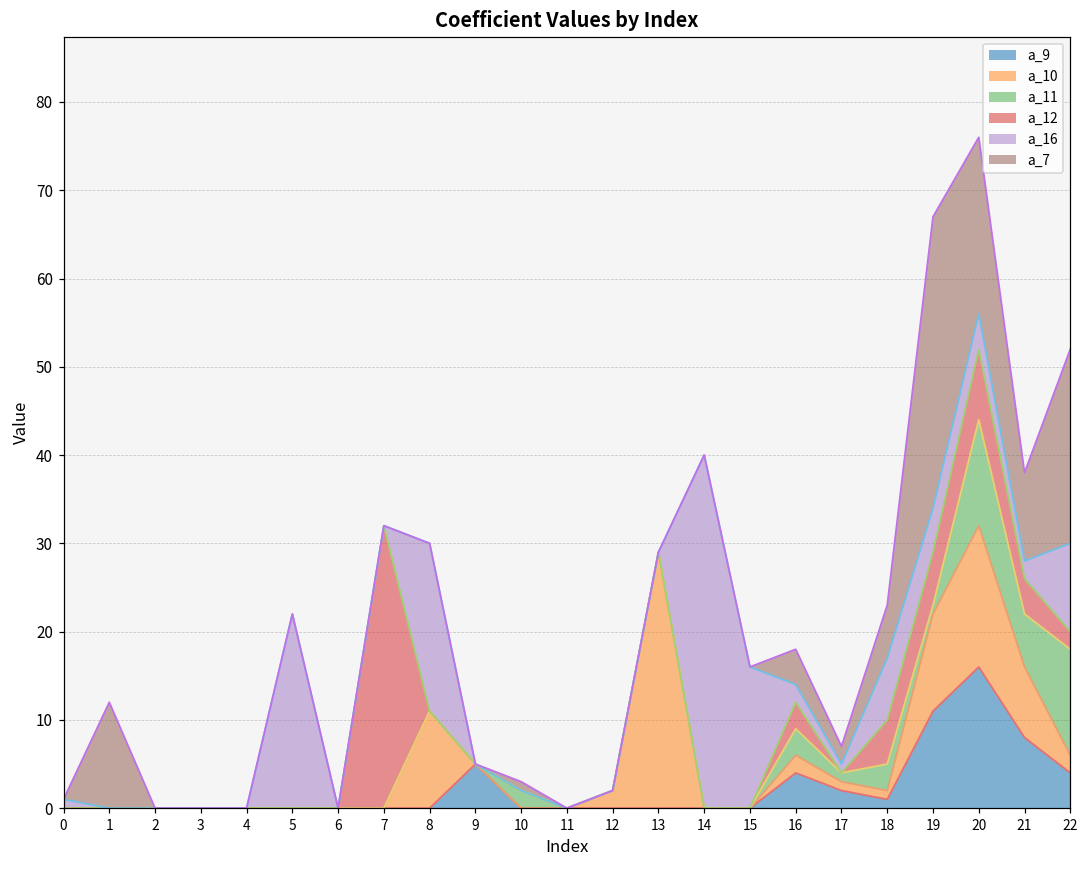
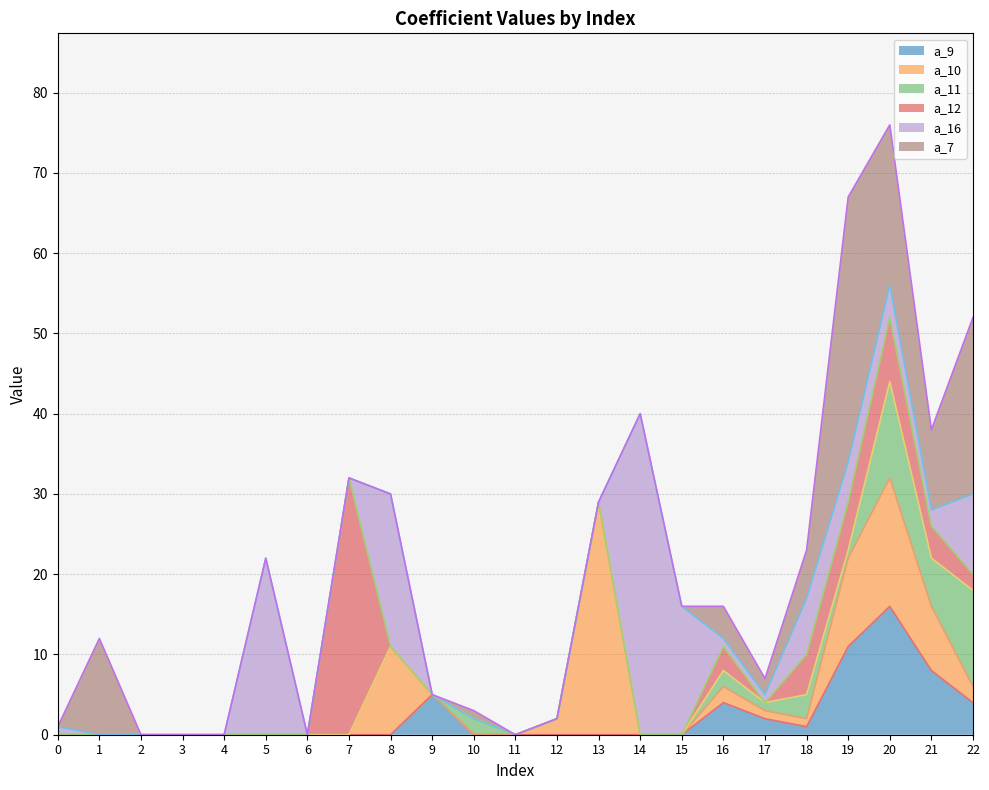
a_11, 16: 3 -> 2
a_16, 16: 2 -> 1
